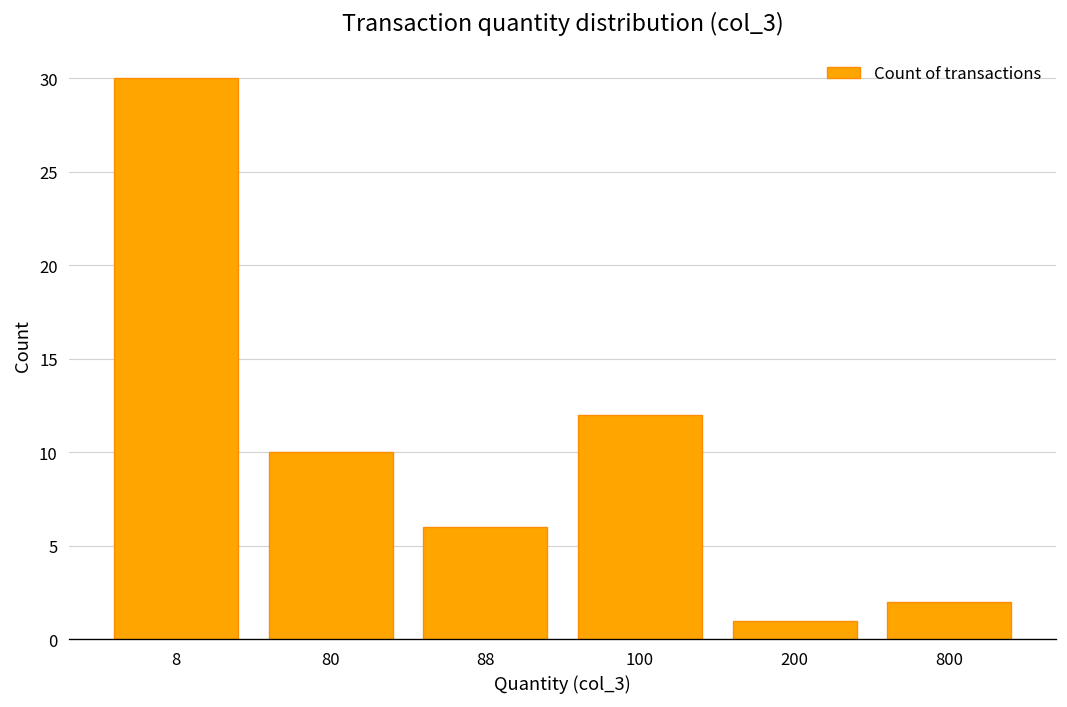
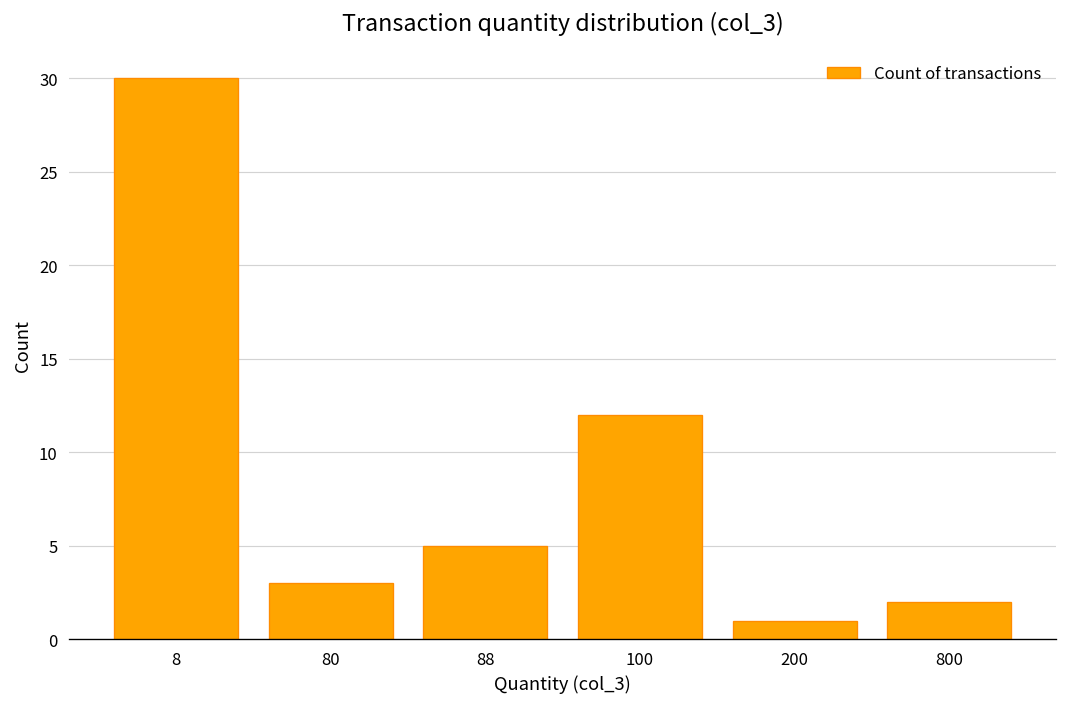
80: 10 -> 3
88: 6 -> 5
